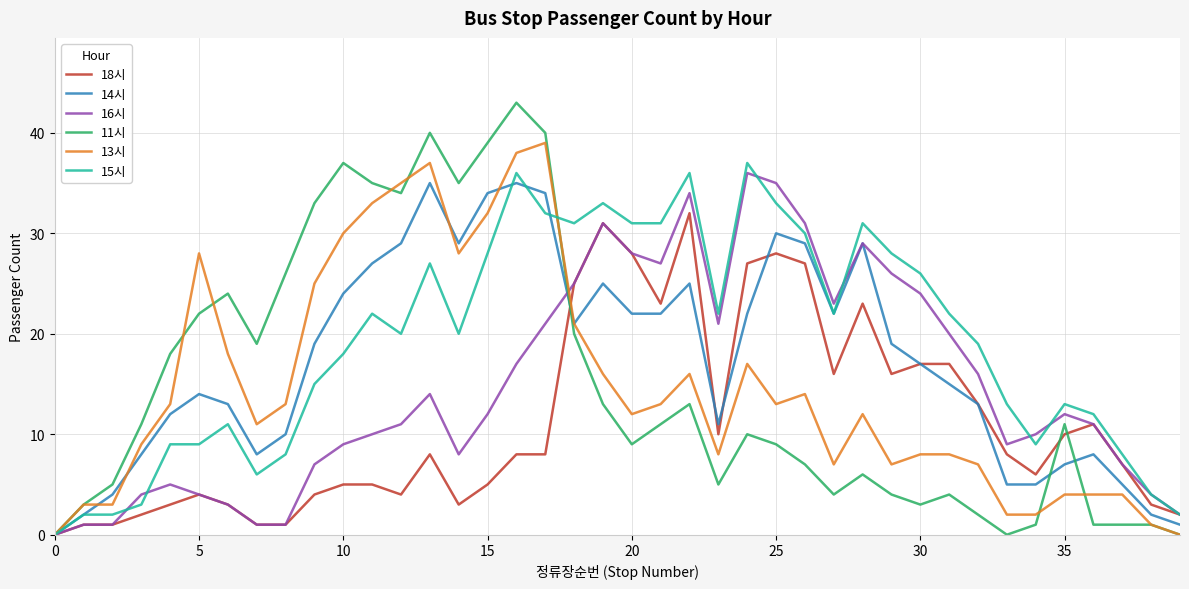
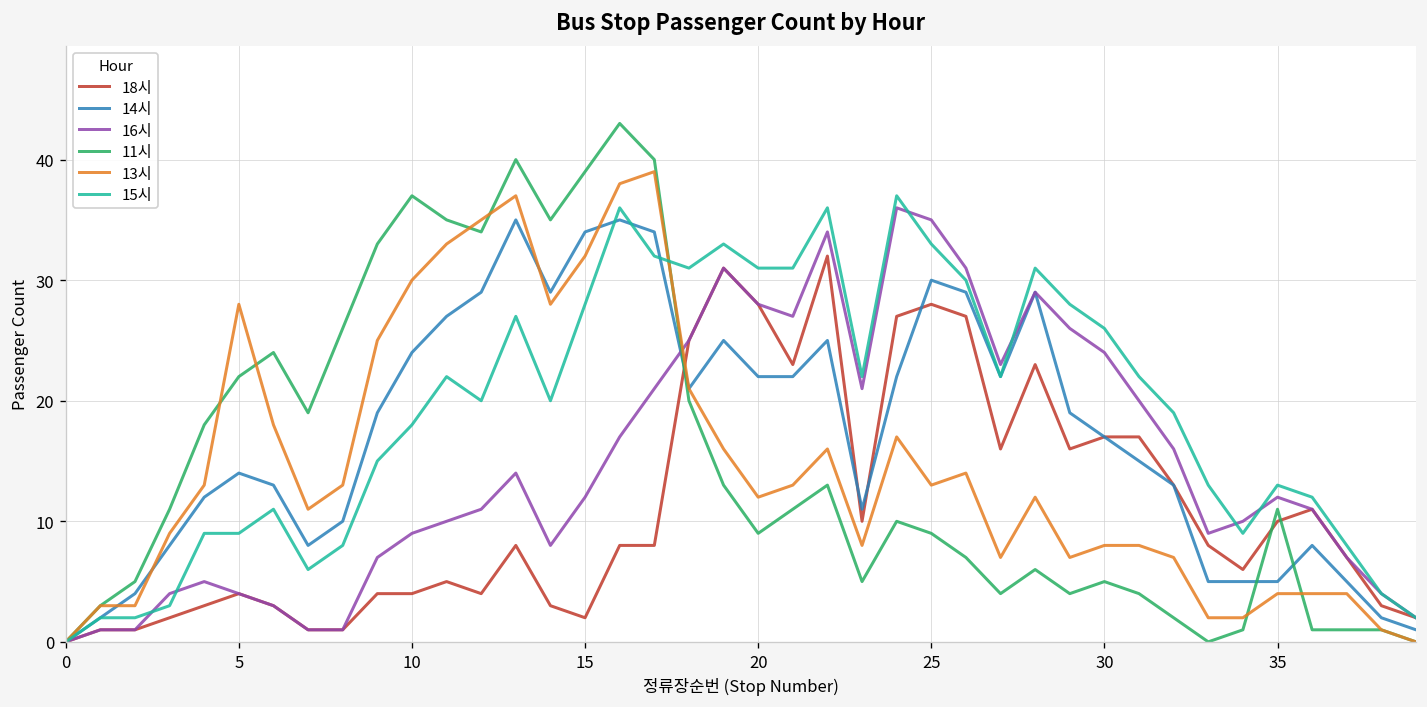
18시, 10: 5 -> 4
18시, 15: 5 -> 2
11시, 30: 3 -> 5
14시, 35: 7 -> 5
